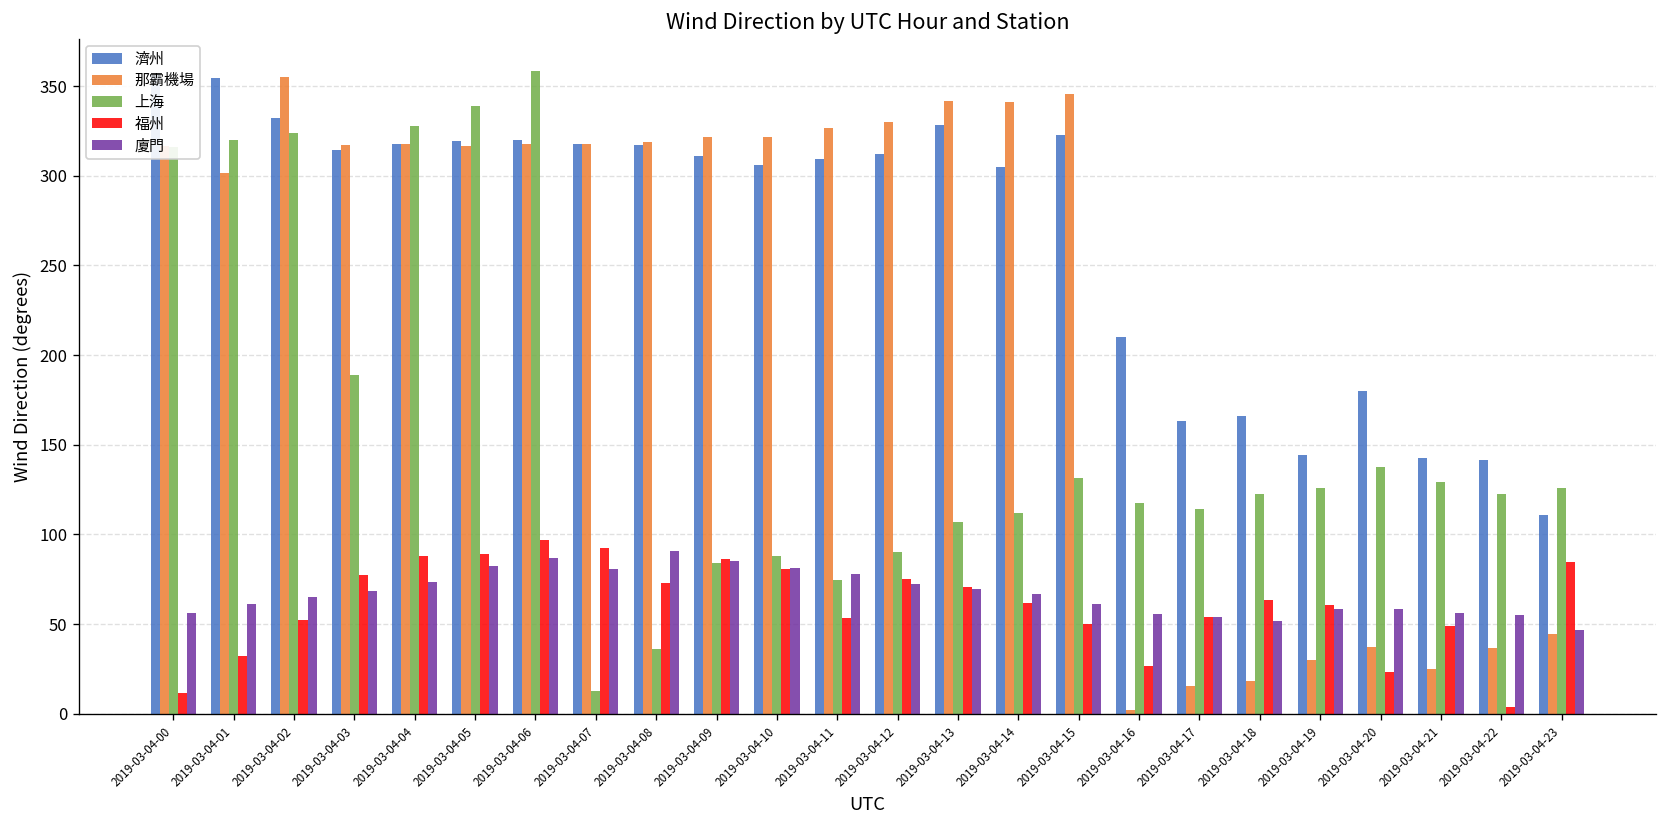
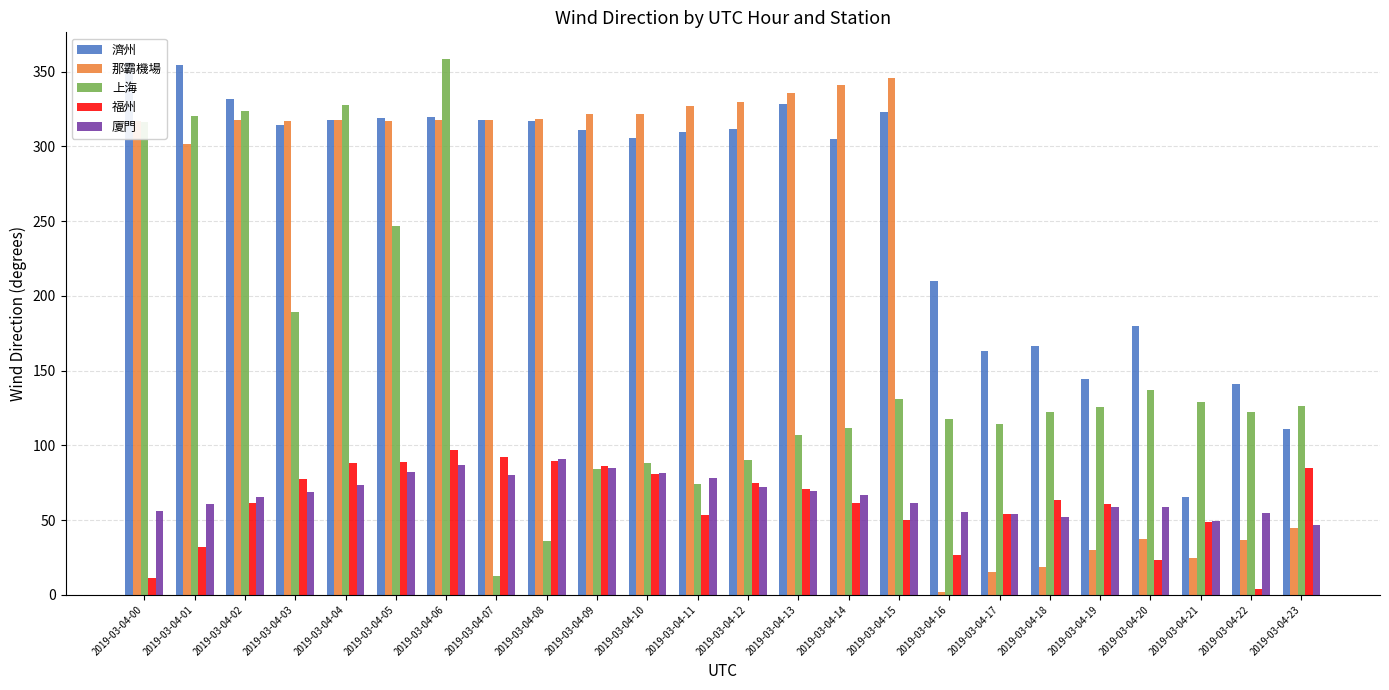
那霸機場, 2019-03-04-02: 355 -> 318
福州, 2019-03-04-02: 52 -> 62
上海, 2019-03-04-05: 339 -> 247
福州, 2019-03-04-08: 73 -> 90
那霸機場, 2019-03-04-13: 342 -> 336
濟州, 2019-03-04-21: 143 -> 66
廈門, 2019-03-04-21: 56 -> 49
